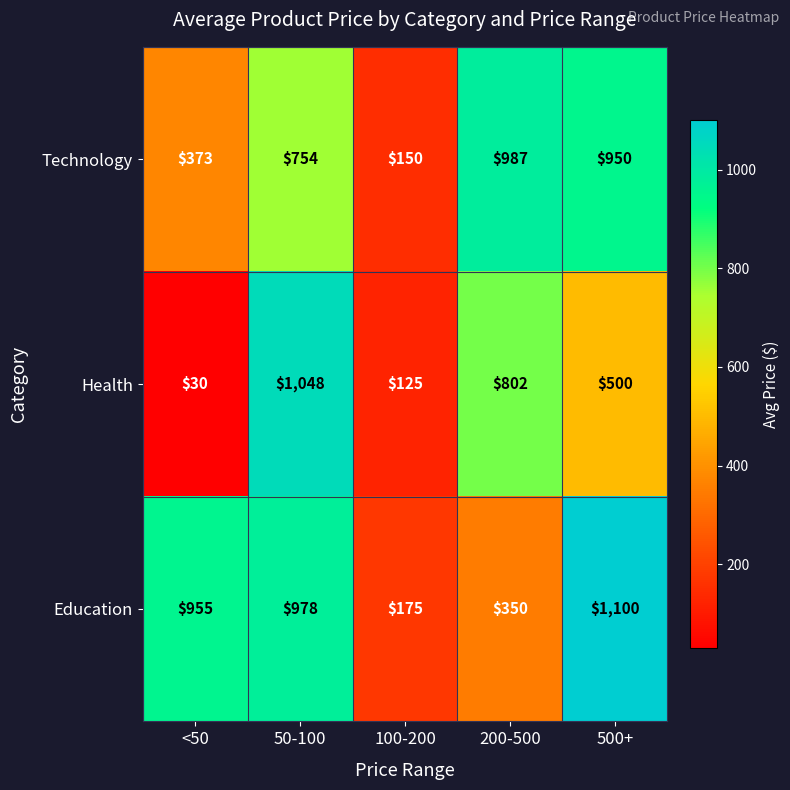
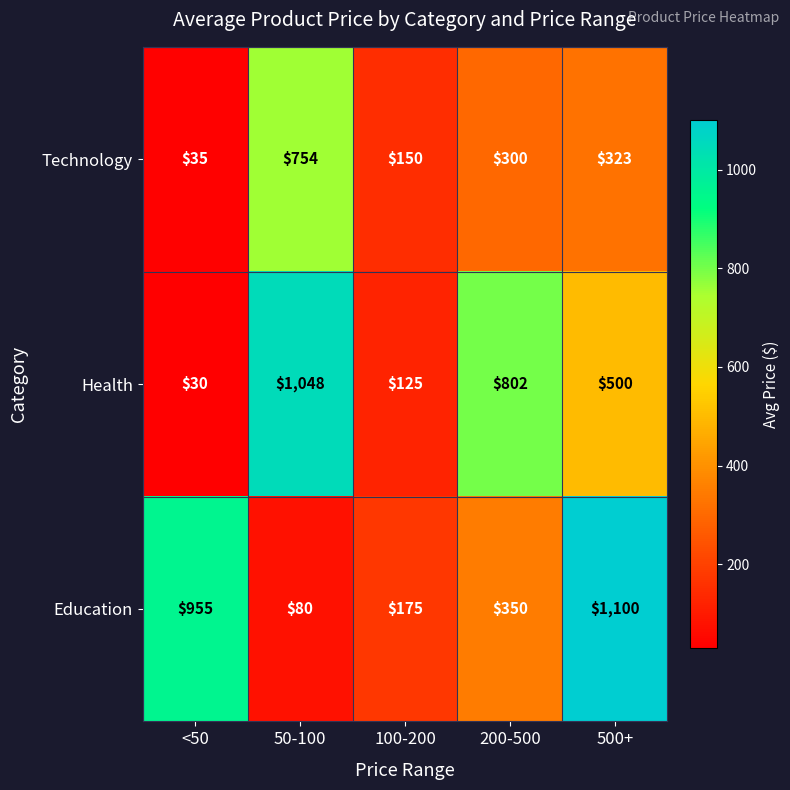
Technology, <50: $373 -> $35
Technology, 200-500: $987 -> $300
Technology, 500+: $950 -> $323
Education, 50-100: $978 -> $80
